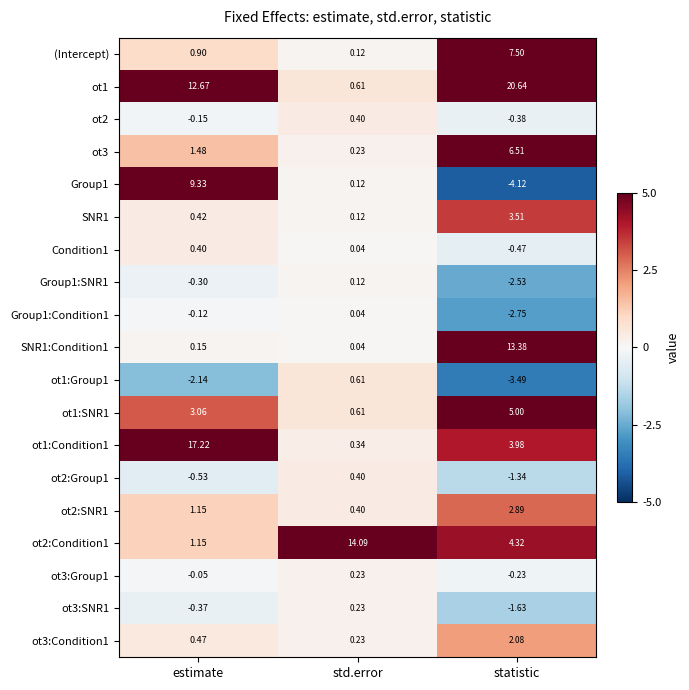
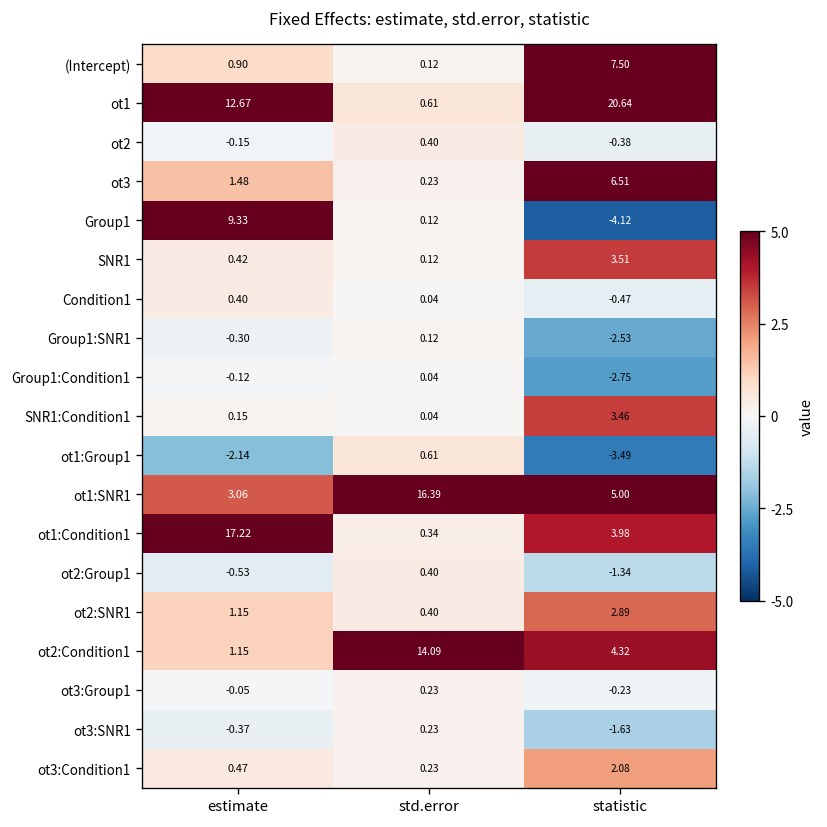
SNR1:Condition1, statistic: 13.38 -> 3.46
ot1:SNR1, std.error: 0.61 -> 16.39
